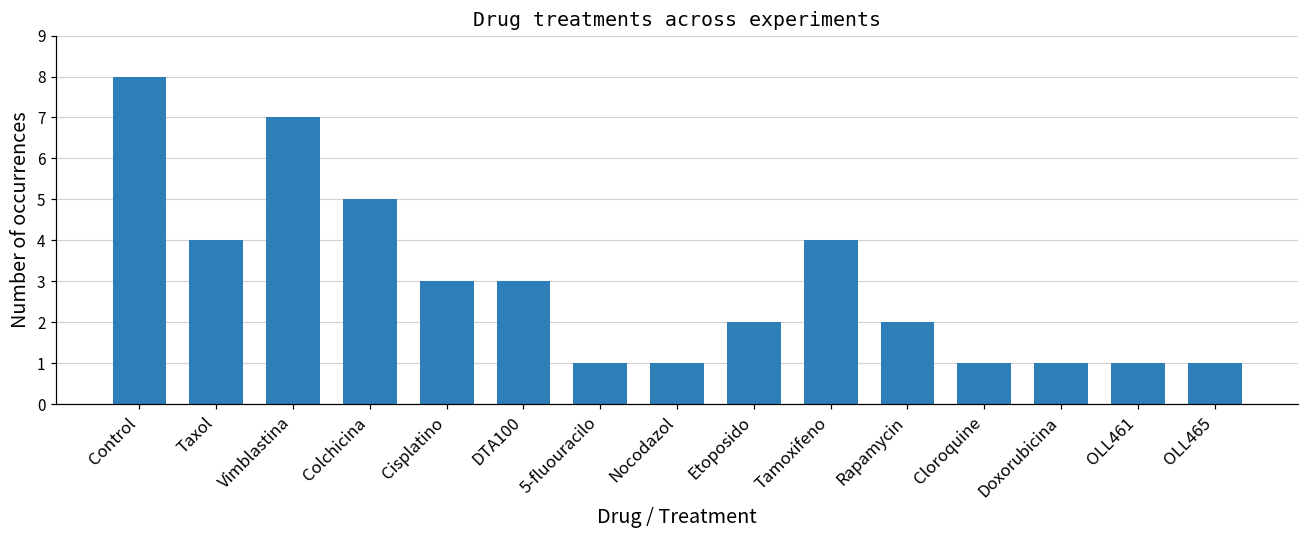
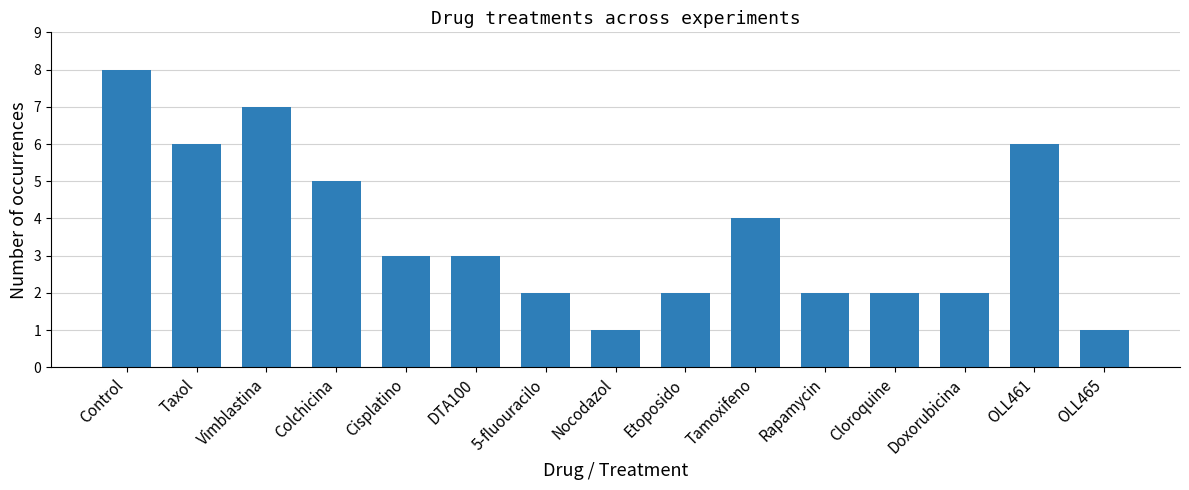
Taxol: 4 -> 6
5-fluouracilo: 1 -> 2
Cloroquine: 1 -> 2
Doxorubicina: 1 -> 2
OLL461: 1 -> 6
